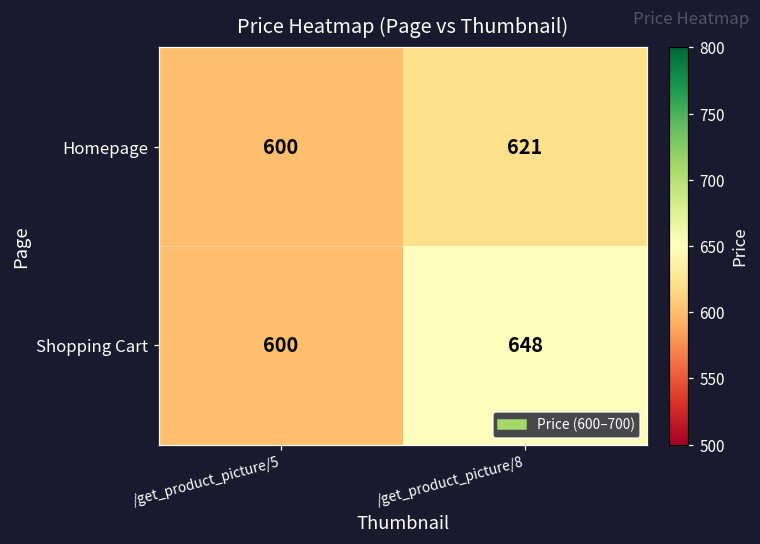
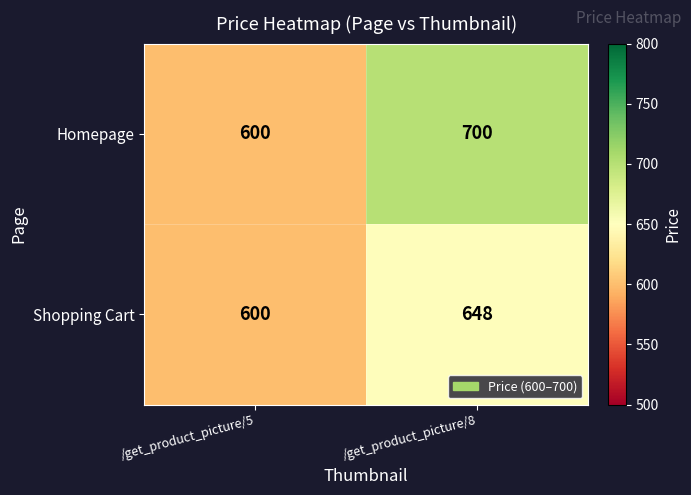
Homepage, /get_product_picture/8: 621 -> 700
